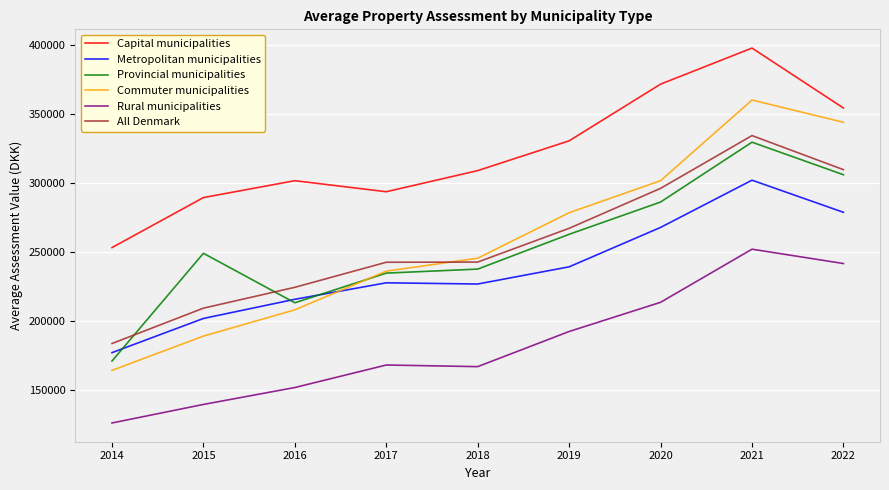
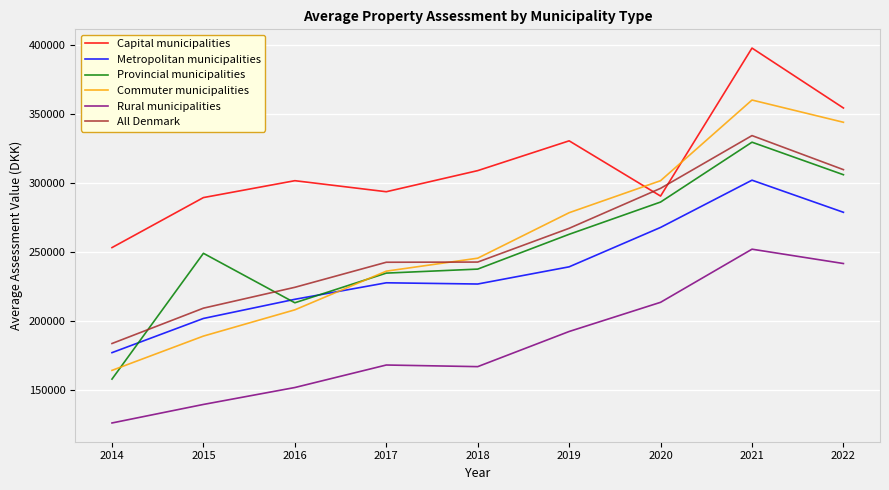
Provincial municipalities, 2014: 171000 -> 158000
Capital municipalities, 2020: 372000 -> 291000
